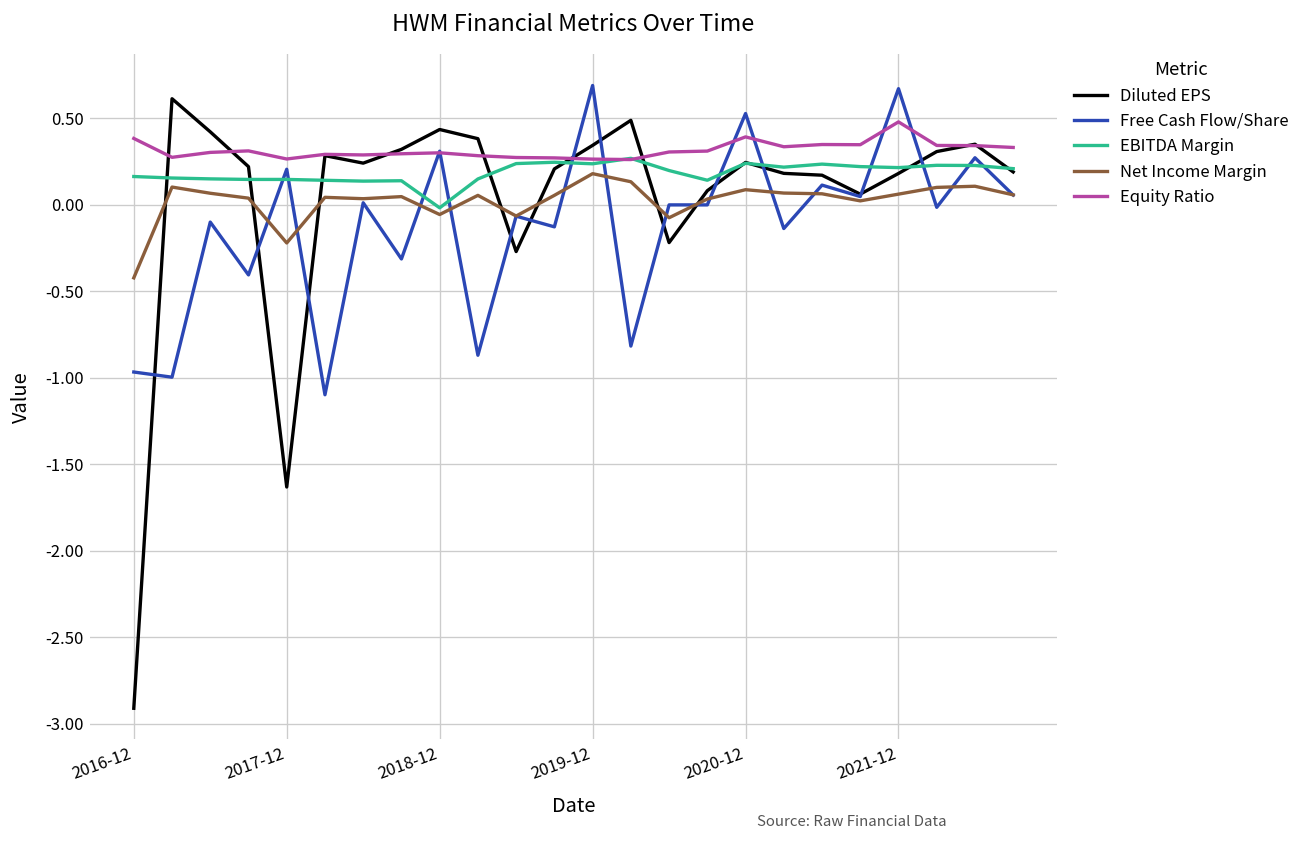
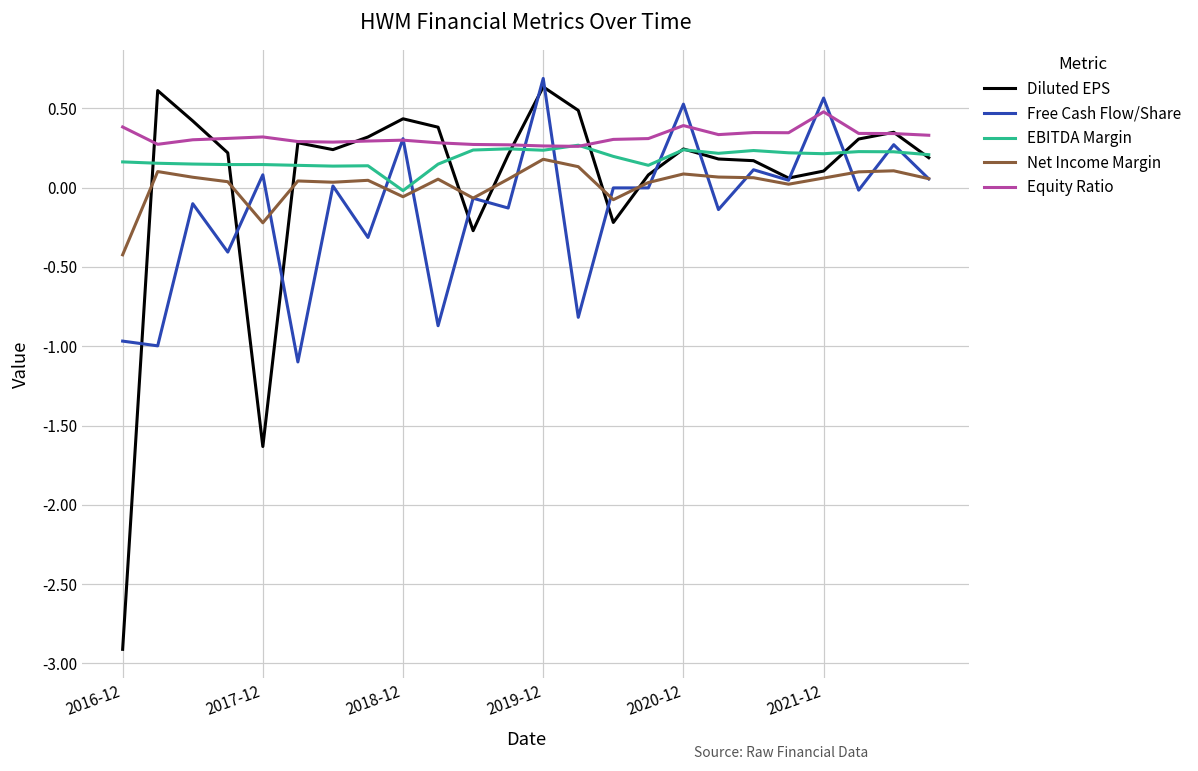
Free Cash Flow/Share, 2017-12: 0.20 -> 0.08
Equity Ratio, 2017-12: 0.26 -> 0.32
Diluted EPS, 2019-12: 0.34 -> 0.63
Diluted EPS, 2021-12: 0.18 -> 0.10
Free Cash Flow/Share, 2021-12: 0.67 -> 0.56
